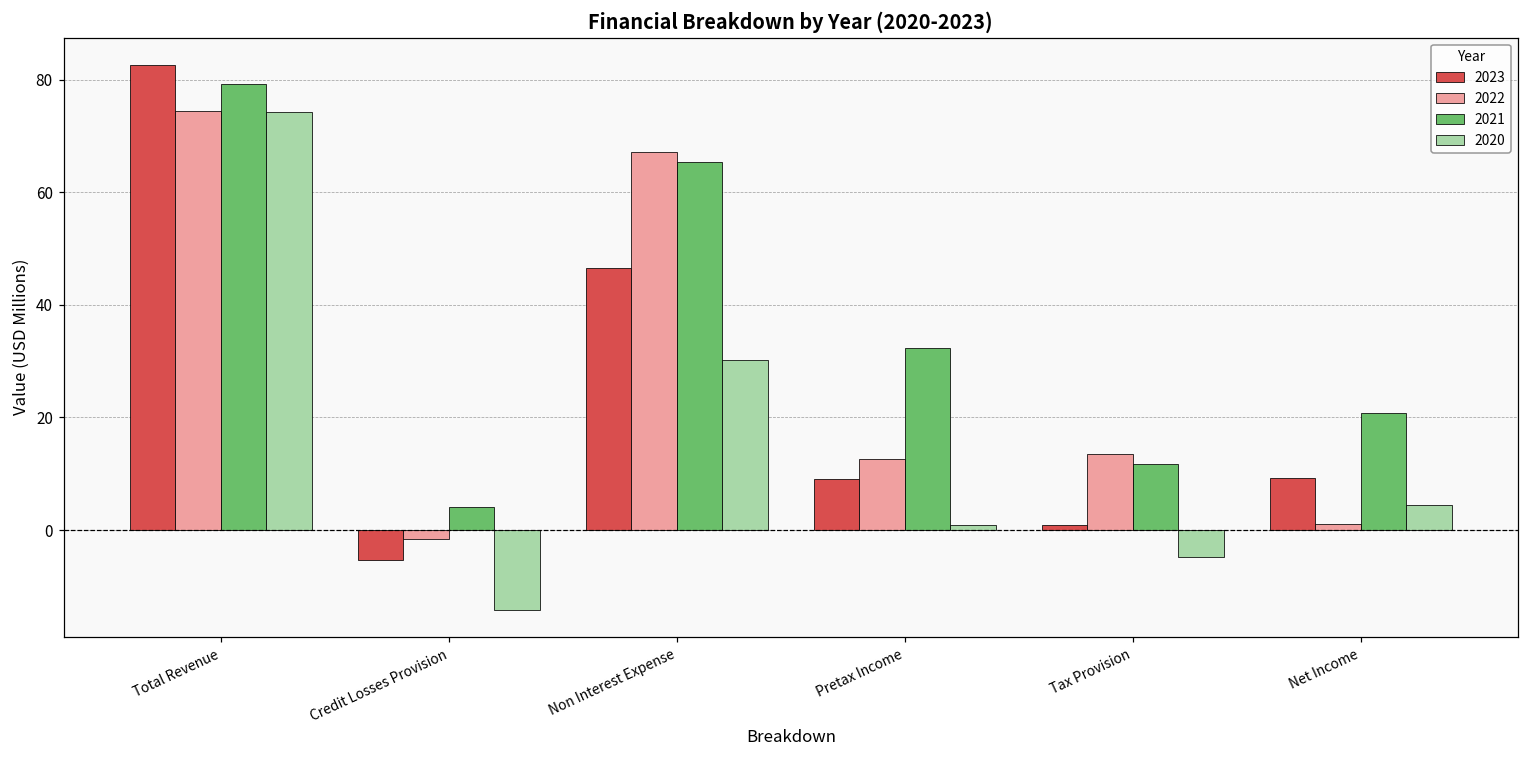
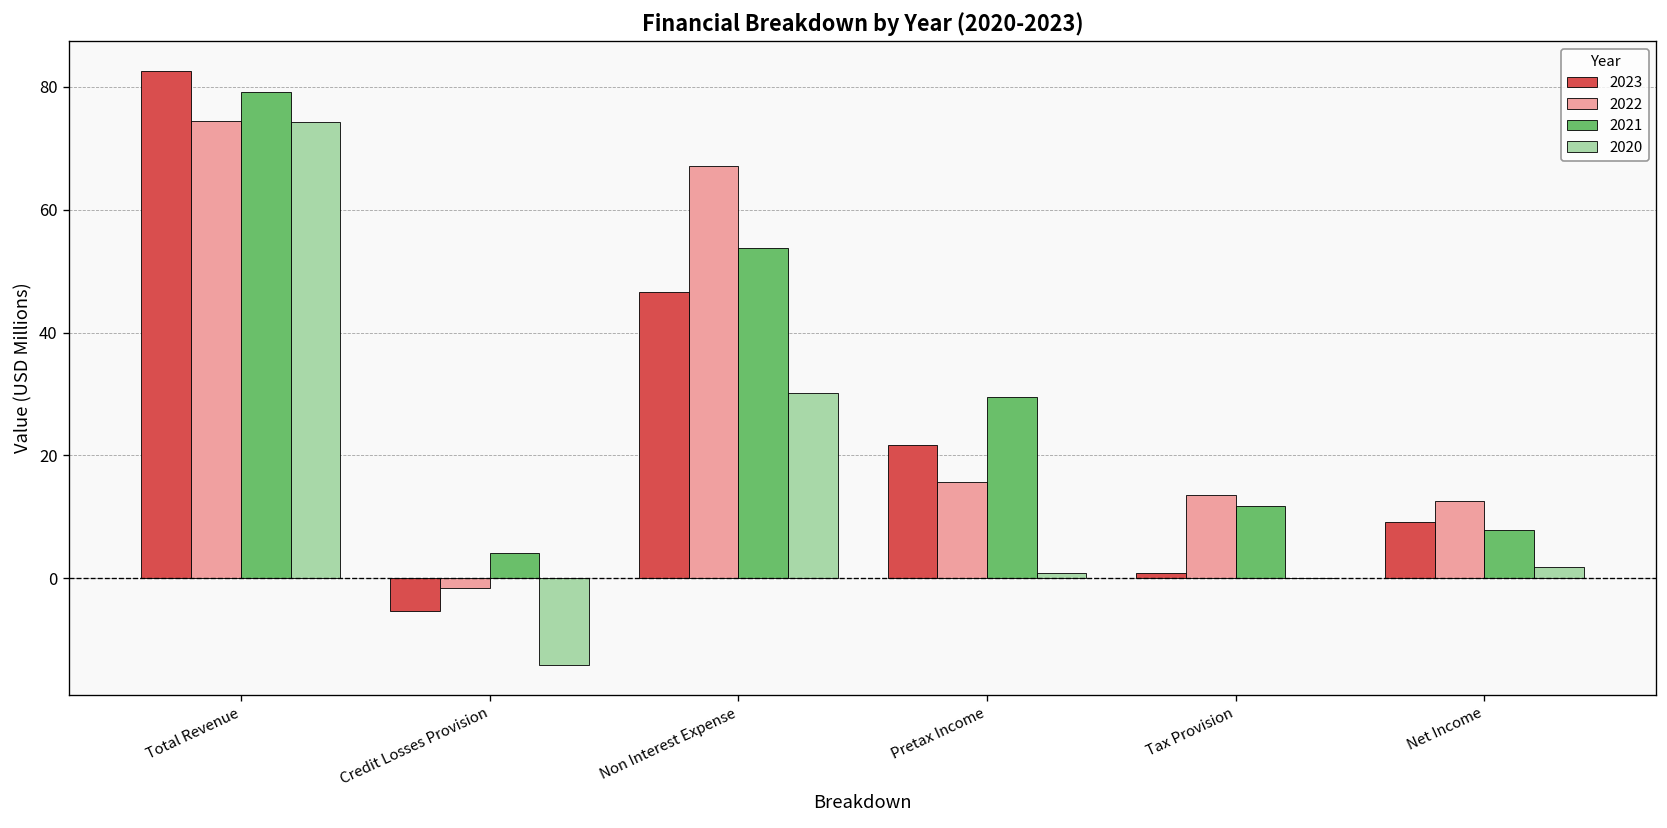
2021, Non Interest Expense: 65 -> 54
2023, Pretax Income: 9 -> 22
2022, Pretax Income: 13 -> 16
2021, Pretax Income: 32 -> 30
2020, Tax Provision: -5 -> 0
2022, Net Income: 1 -> 13
2021, Net Income: 21 -> 8
2020, Net Income: 5 -> 2
